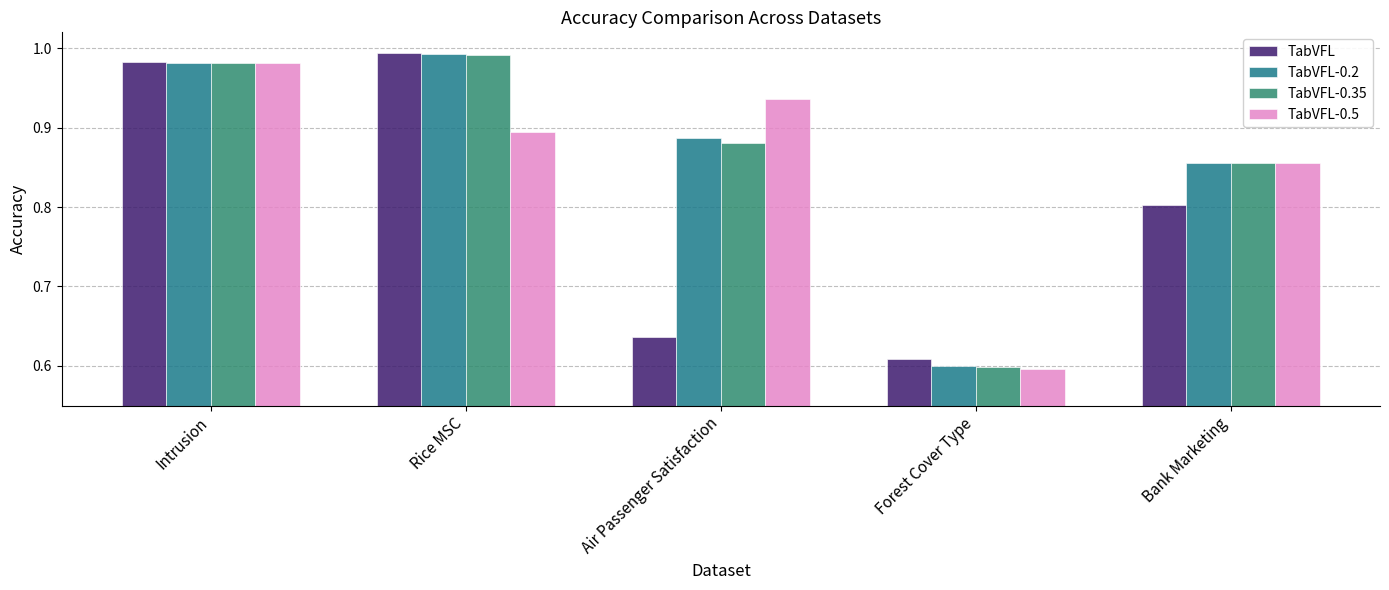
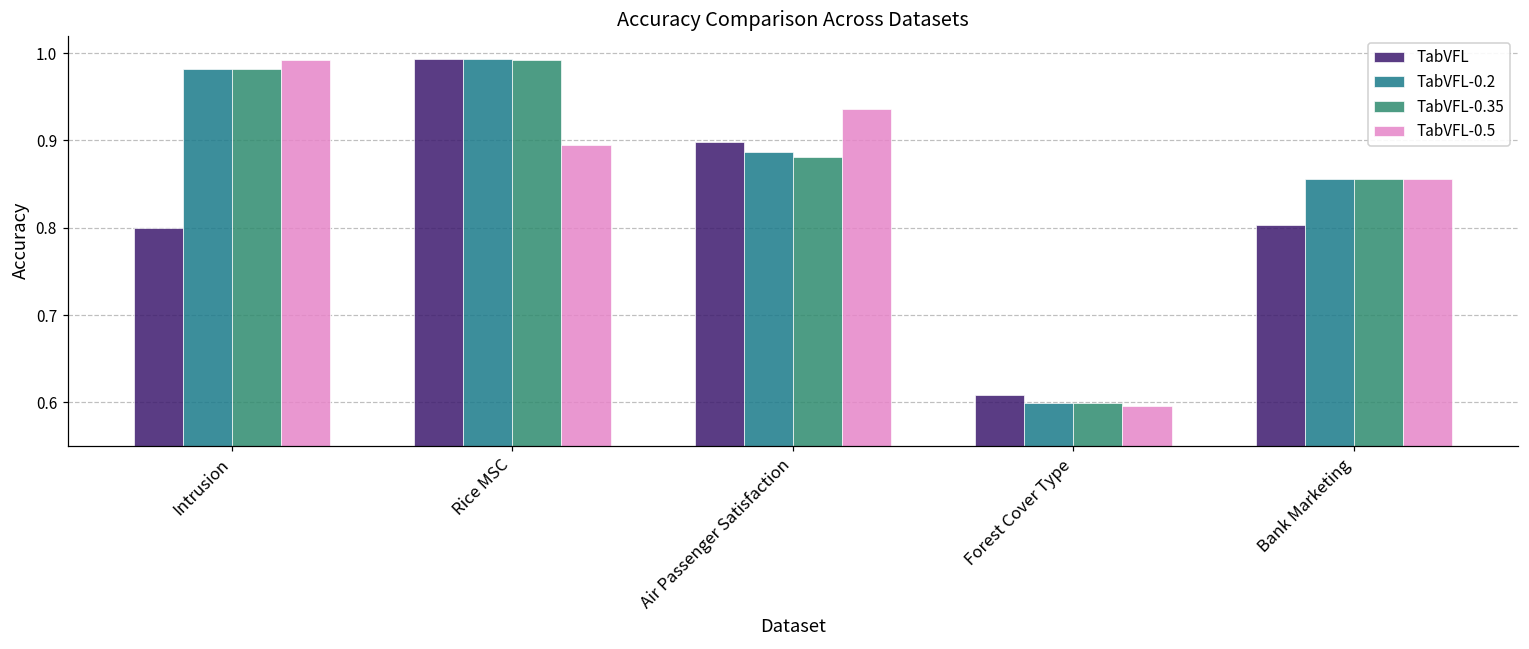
TabVFL, Intrusion: 0.98 -> 0.80
TabVFL-0.5, Intrusion: 0.98 -> 0.99
TabVFL, Air Passenger Satisfaction: 0.64 -> 0.90
